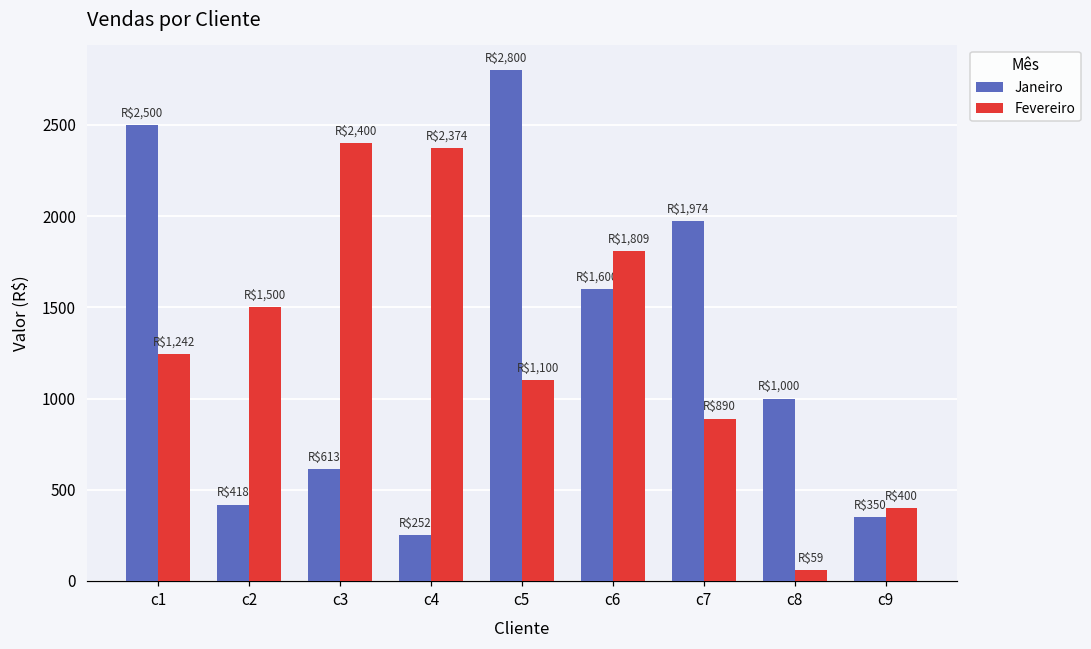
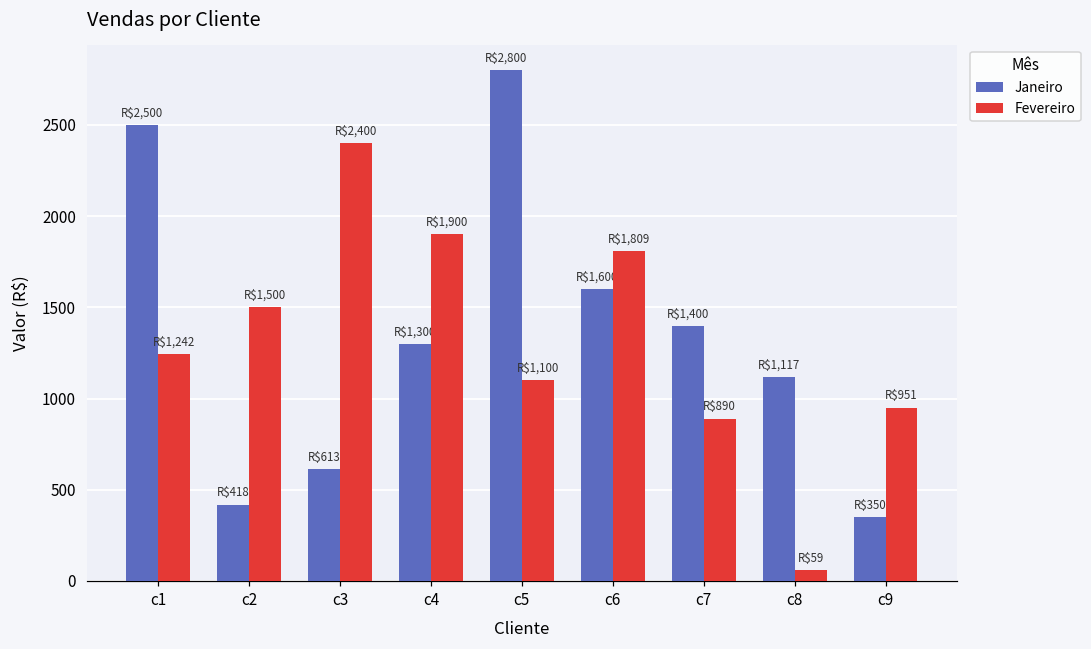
Janeiro, c4: $252 -> $1,300
Fevereiro, c4: $2,374 -> $1,900
Janeiro, c7: $1,974 -> $1,400
Janeiro, c8: $1,000 -> $1,117
Fevereiro, c9: $400 -> $951
